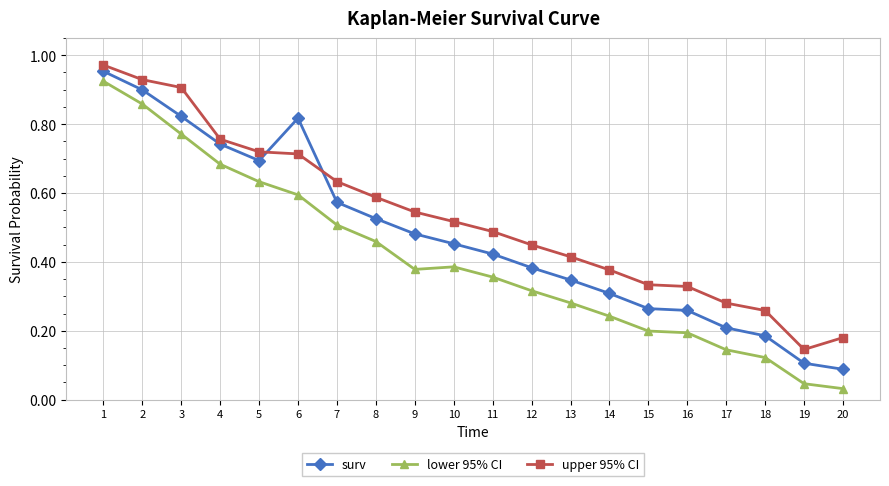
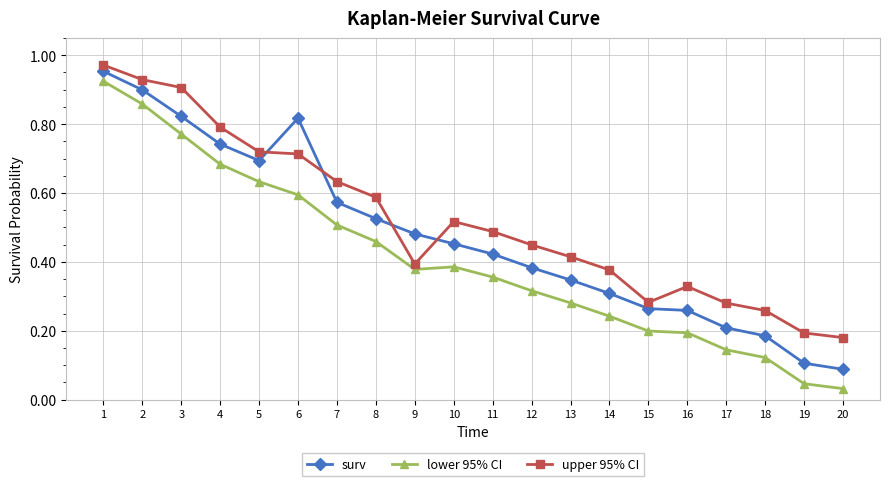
upper 95% CI, 4: 0.76 -> 0.79
upper 95% CI, 9: 0.54 -> 0.39
upper 95% CI, 15: 0.33 -> 0.28
upper 95% CI, 19: 0.15 -> 0.19
